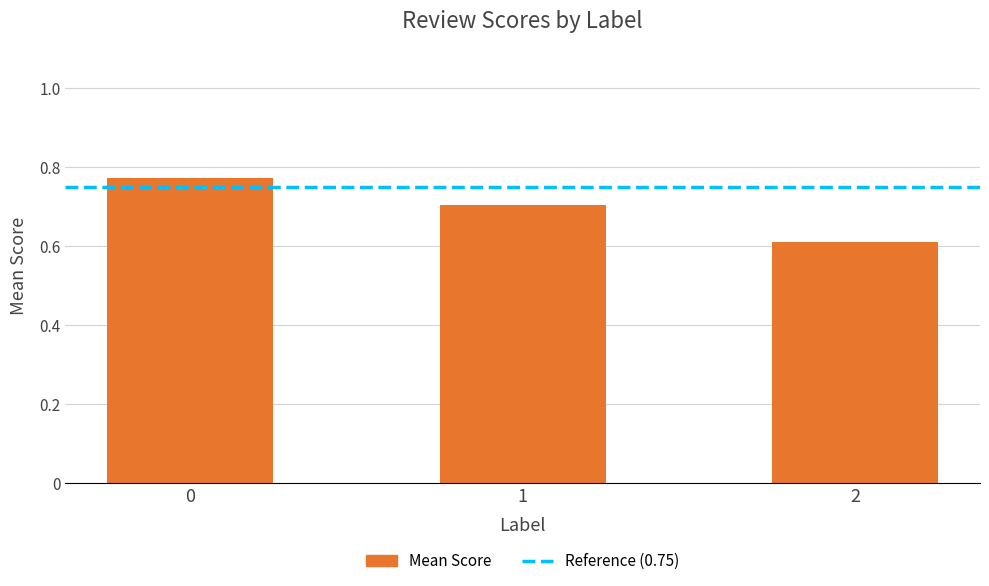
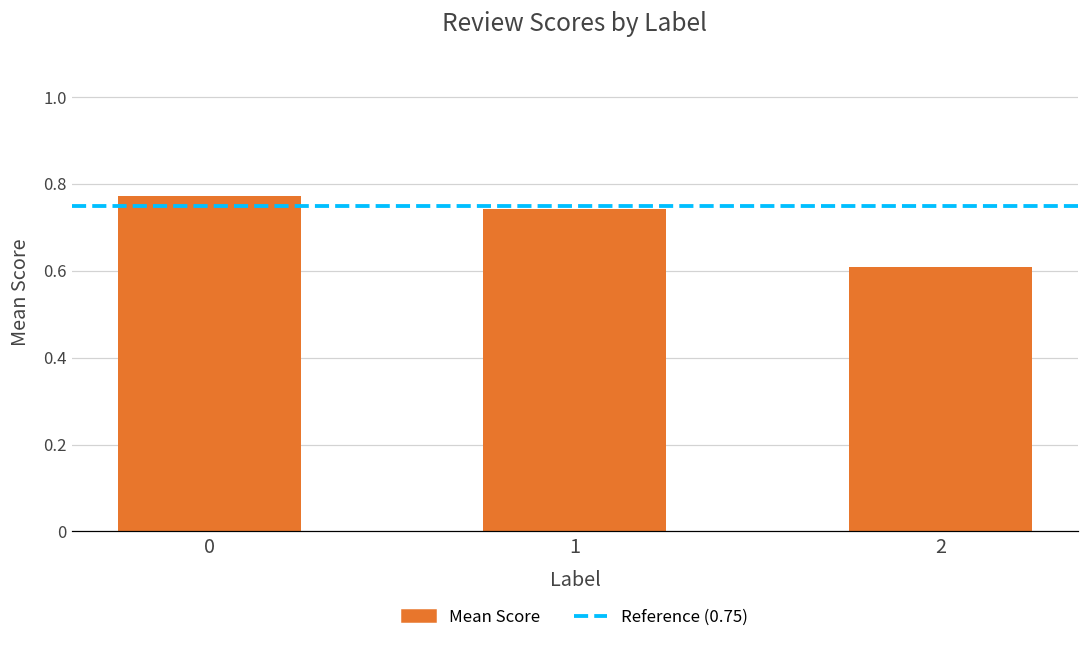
1: 0.70 -> 0.74
